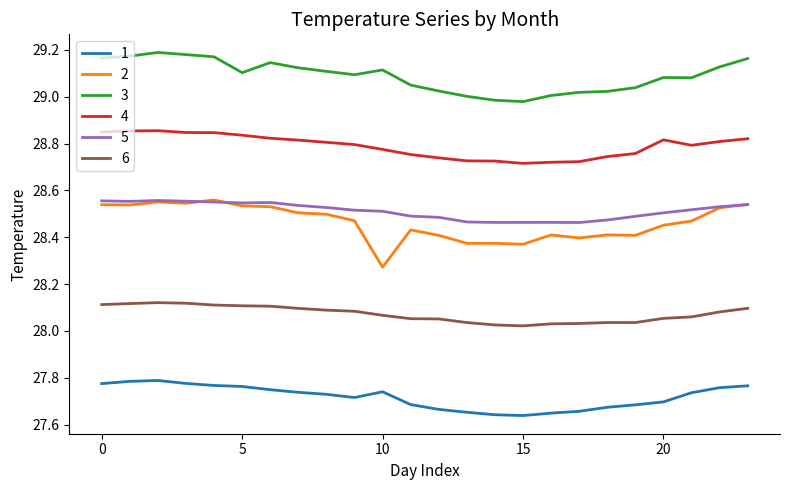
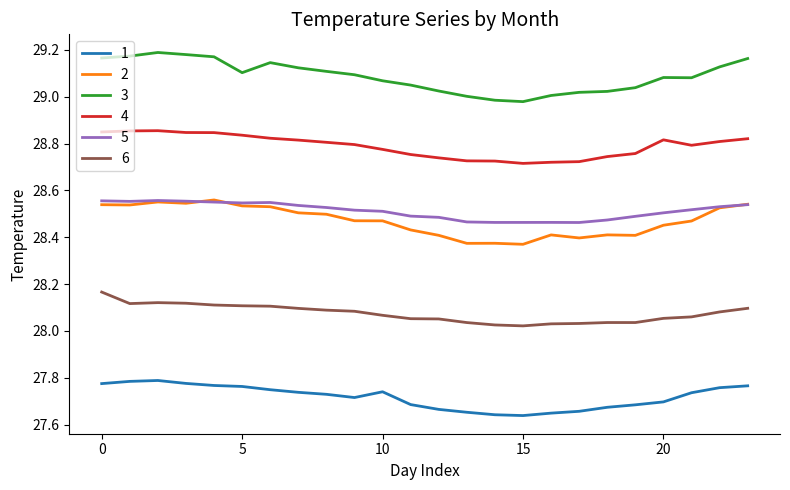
6, 0: 28.11 -> 28.17
2, 10: 28.27 -> 28.47
3, 10: 29.11 -> 29.07
